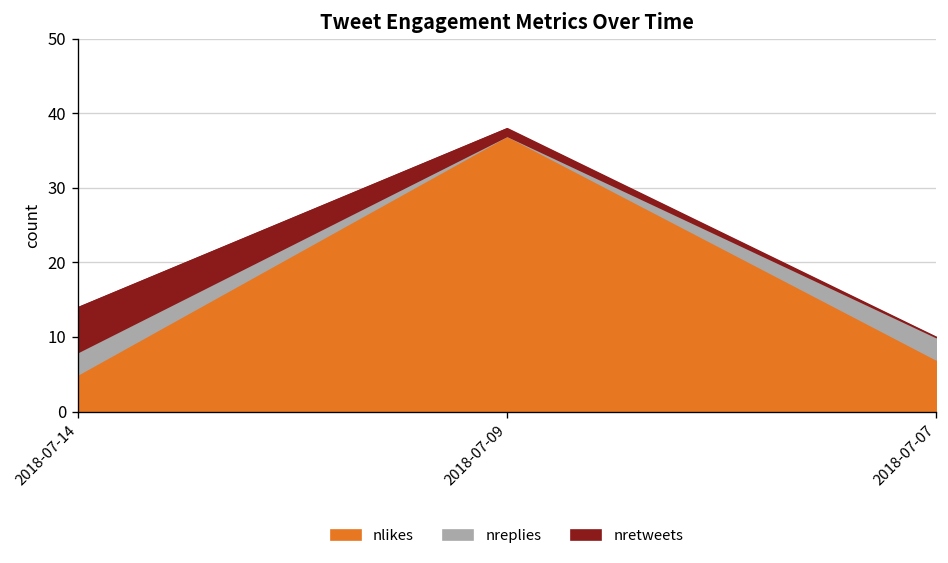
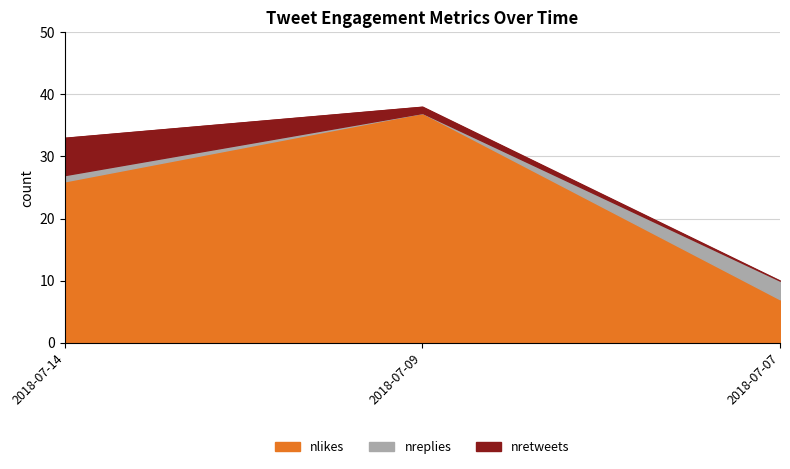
nlikes, 2018-07-14: 5 -> 26
nreplies, 2018-07-14: 3 -> 1
